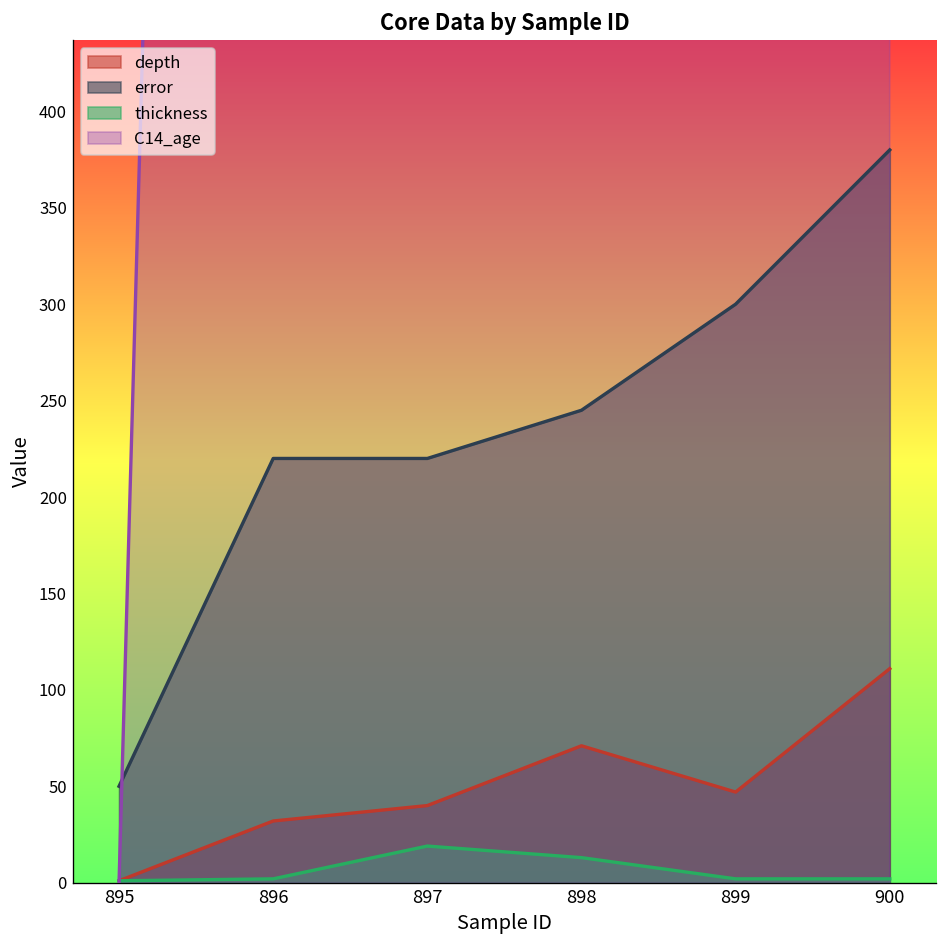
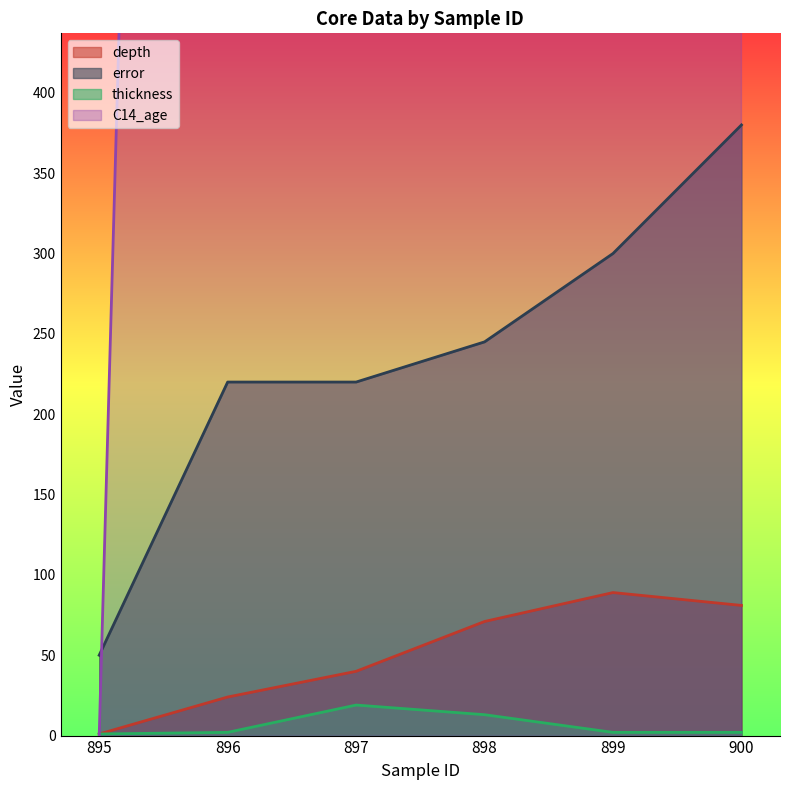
depth, 896: 32 -> 24
depth, 899: 47 -> 89
depth, 900: 111 -> 81
